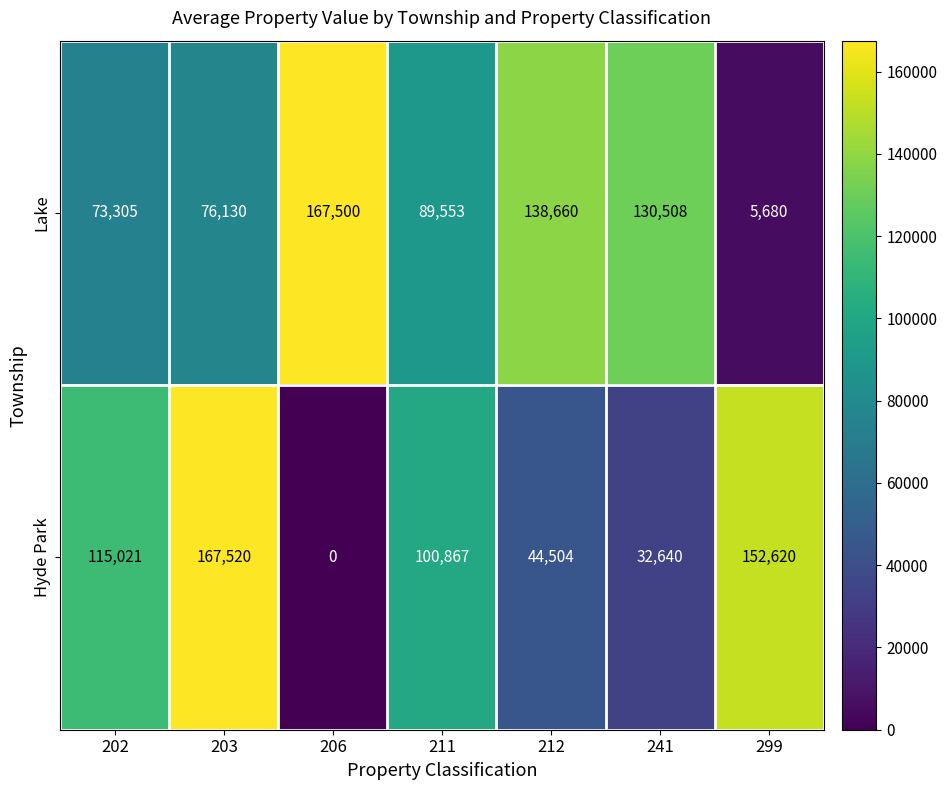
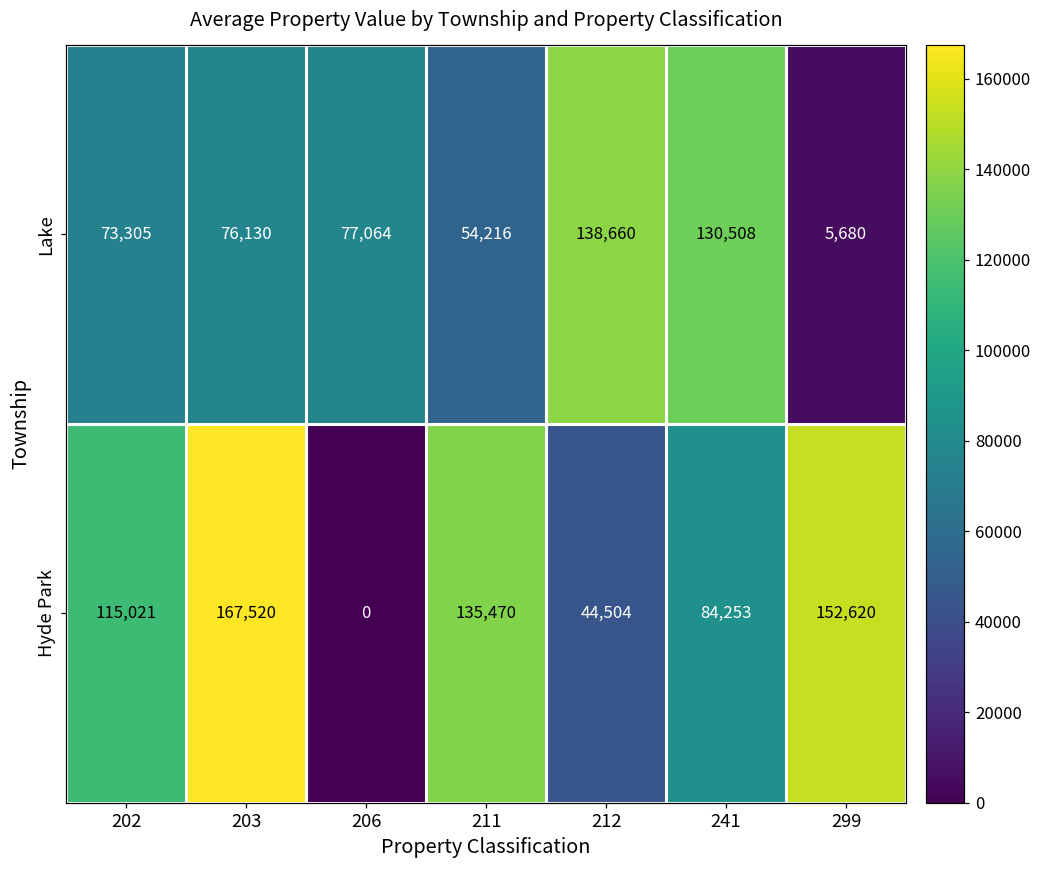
Lake, 206: 167,500 -> 77,064
Lake, 211: 89,553 -> 54,216
Hyde Park, 211: 100,867 -> 135,470
Hyde Park, 241: 32,640 -> 84,253
